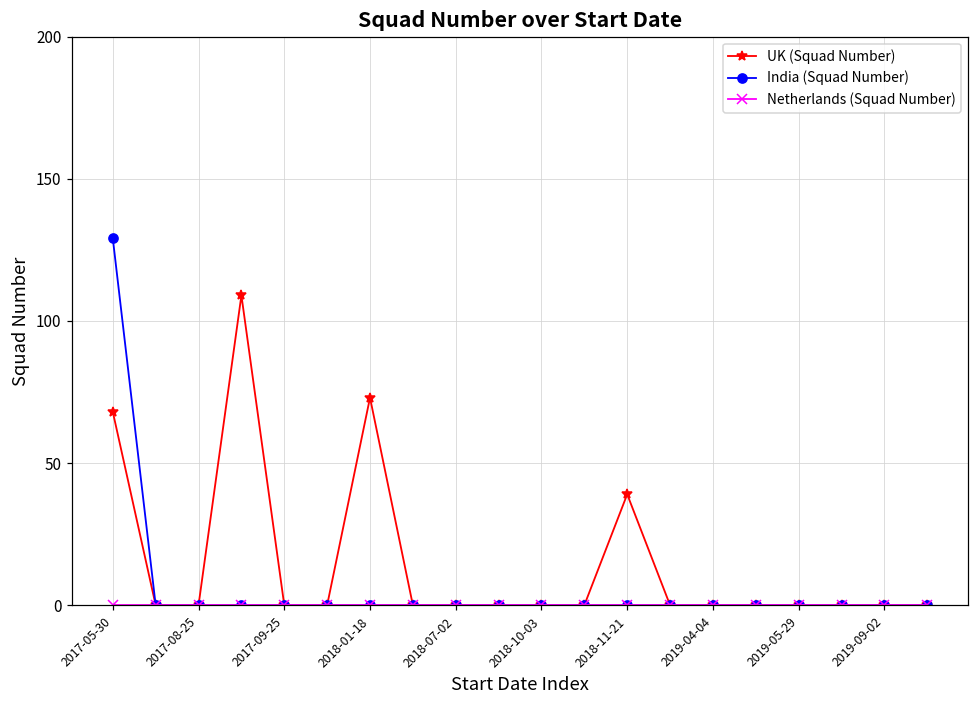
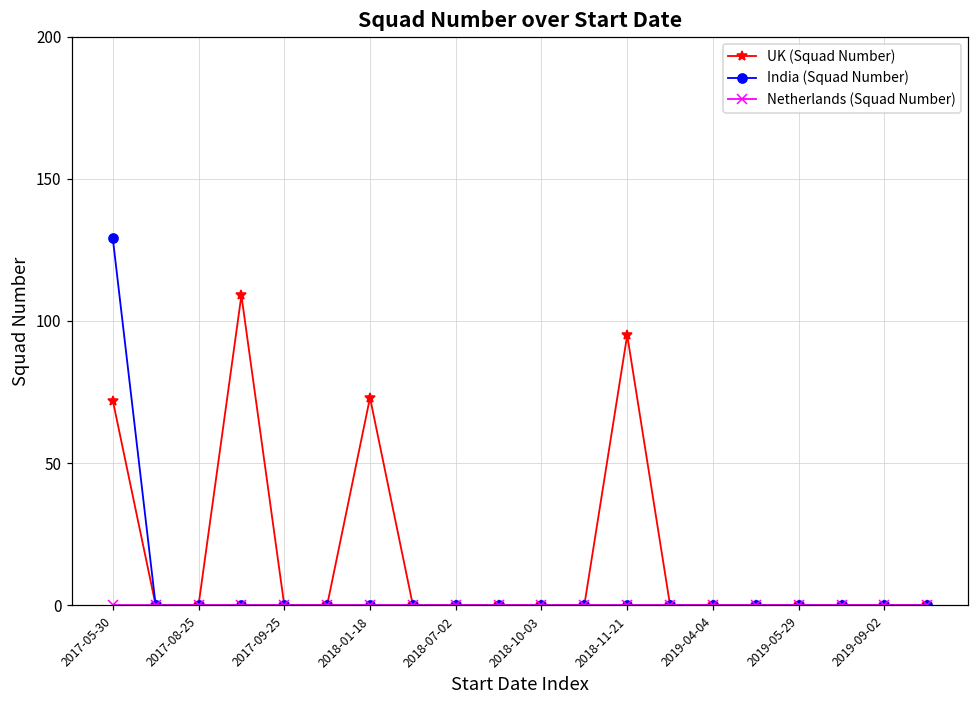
UK (Squad Number), 2017-05-30: 68 -> 72
UK (Squad Number), 2018-11-21: 39 -> 95
